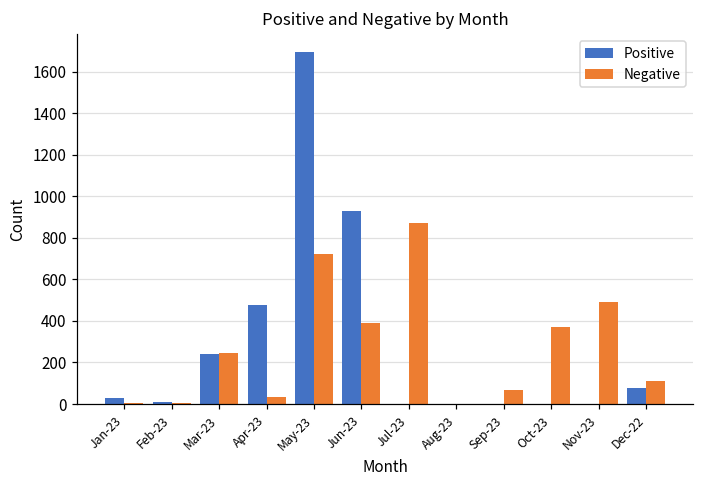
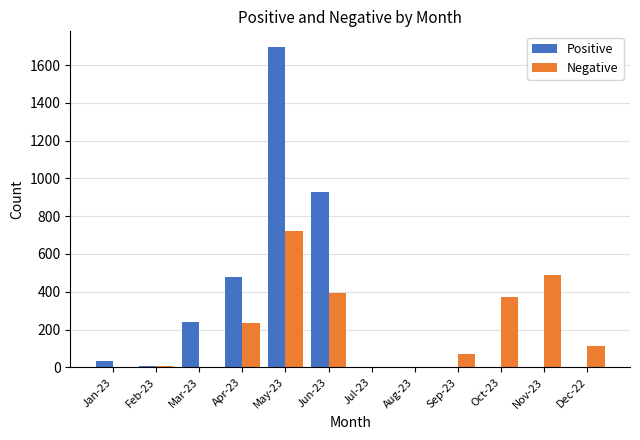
Negative, Mar-23: 240 -> 0
Negative, Apr-23: 30 -> 230
Negative, Jul-23: 870 -> 0
Positive, Dec-22: 80 -> 0
